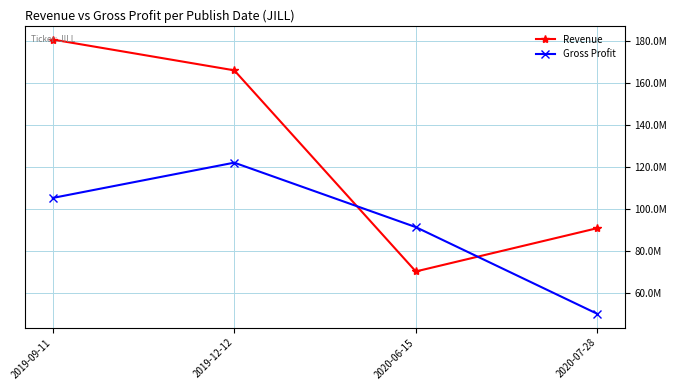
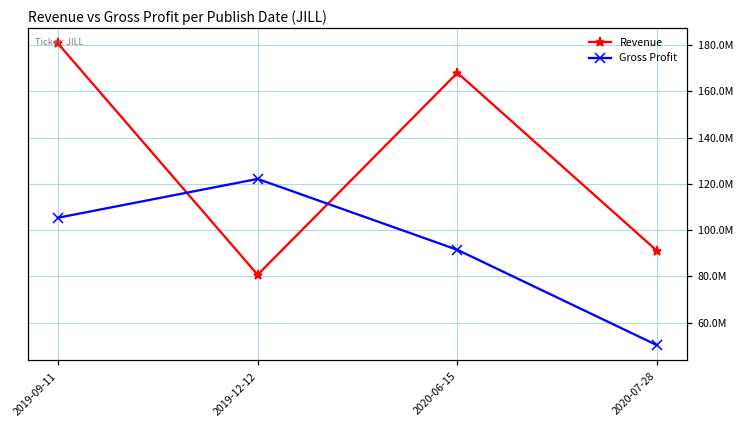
Revenue, 2019-12-12: 166000000 -> 81000000
Revenue, 2020-06-15: 70000000 -> 168000000
